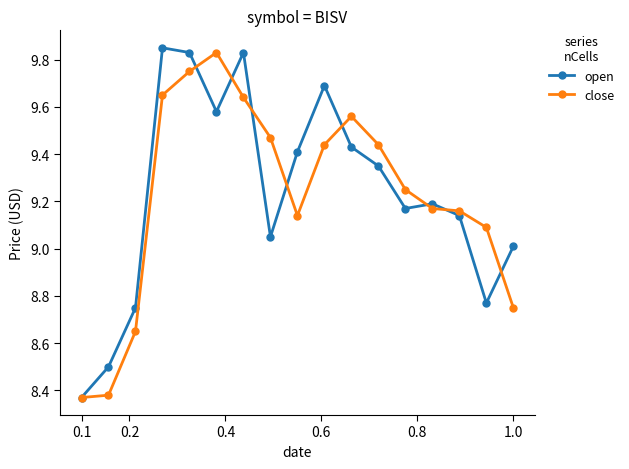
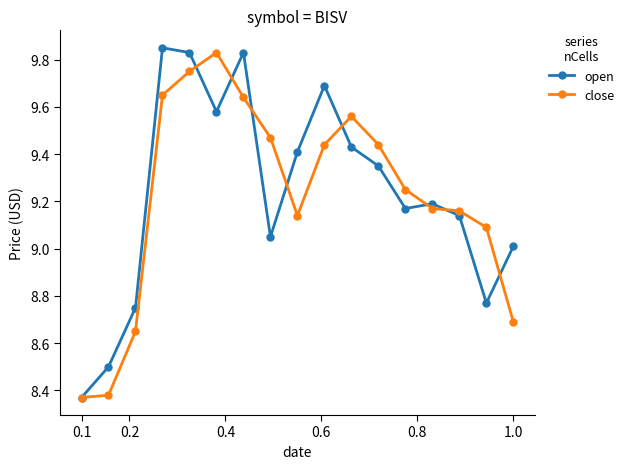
close, 1.0: 8.75 -> 8.69
